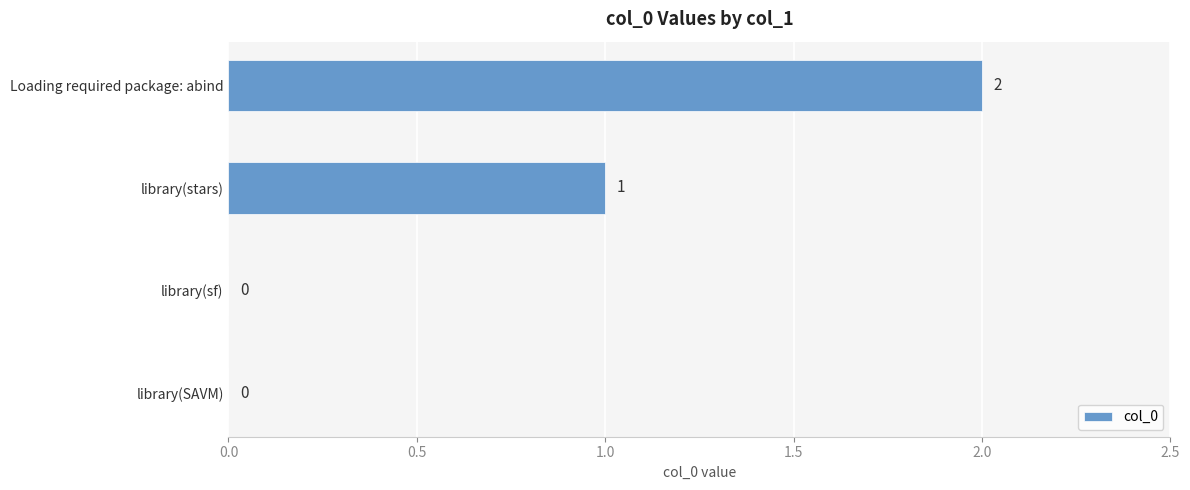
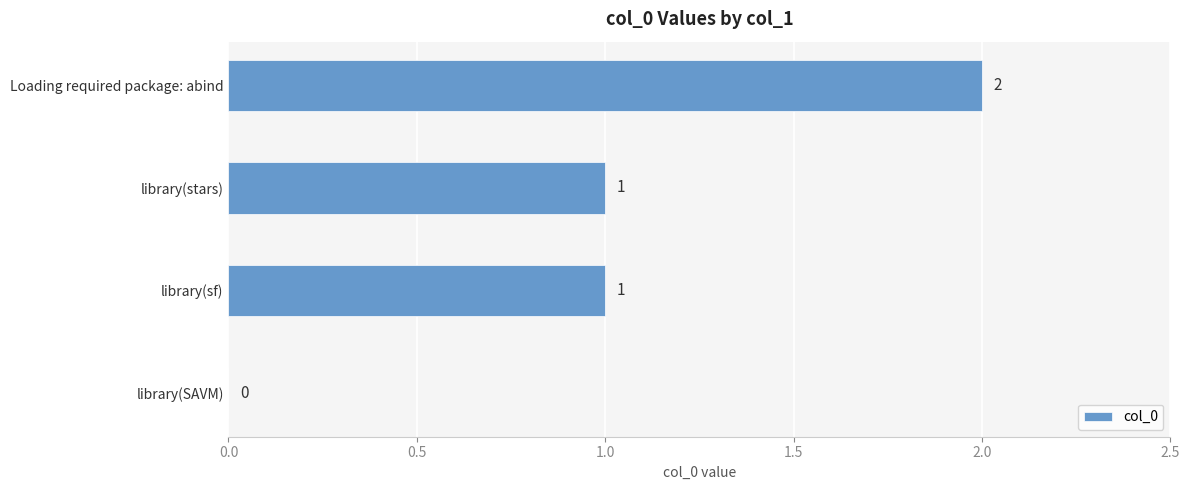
library(sf): 0 -> 1
